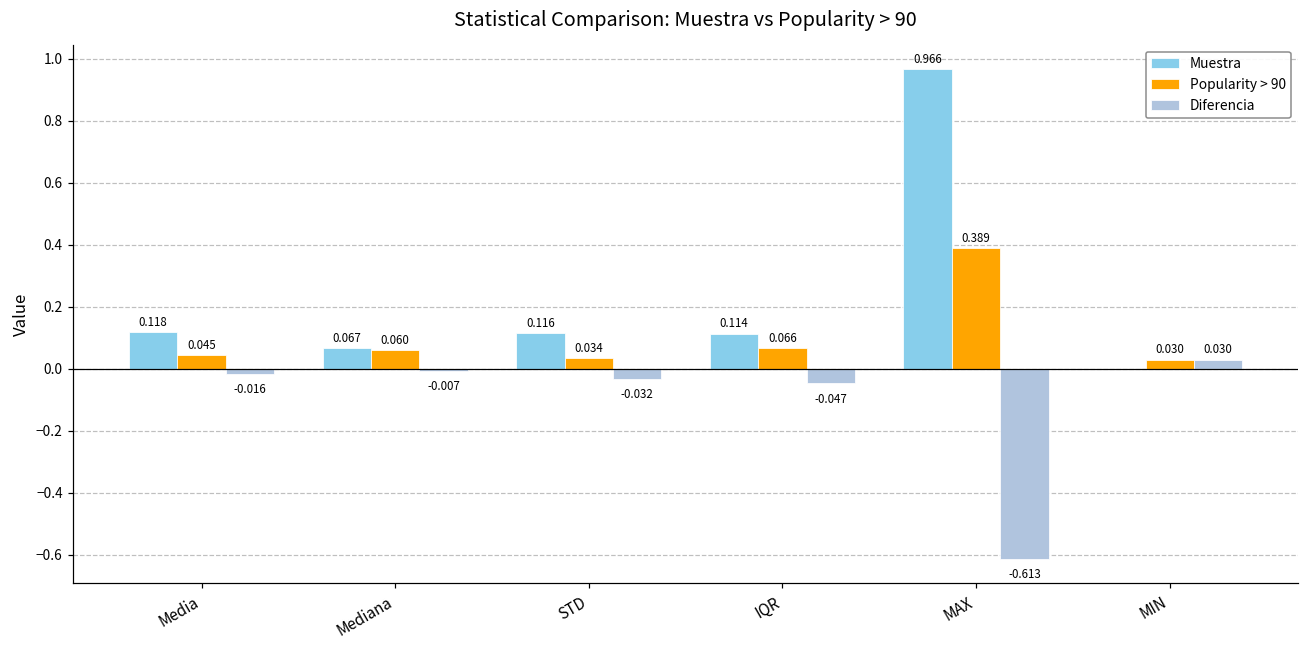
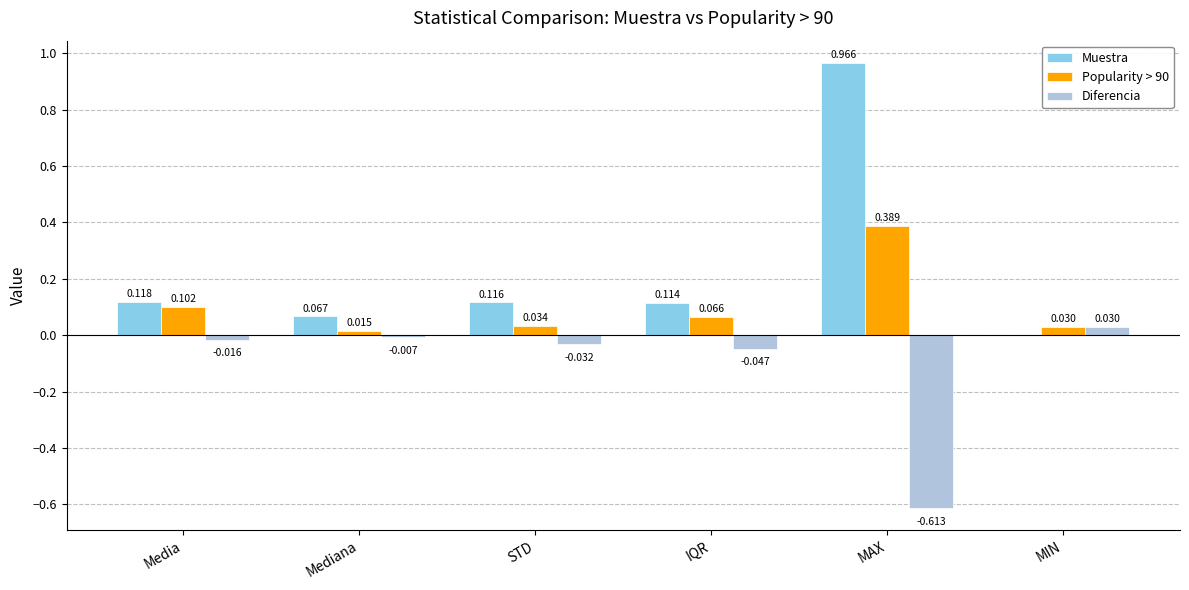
Popularity > 90, Media: 0.045 -> 0.102
Popularity > 90, Mediana: 0.060 -> 0.015
